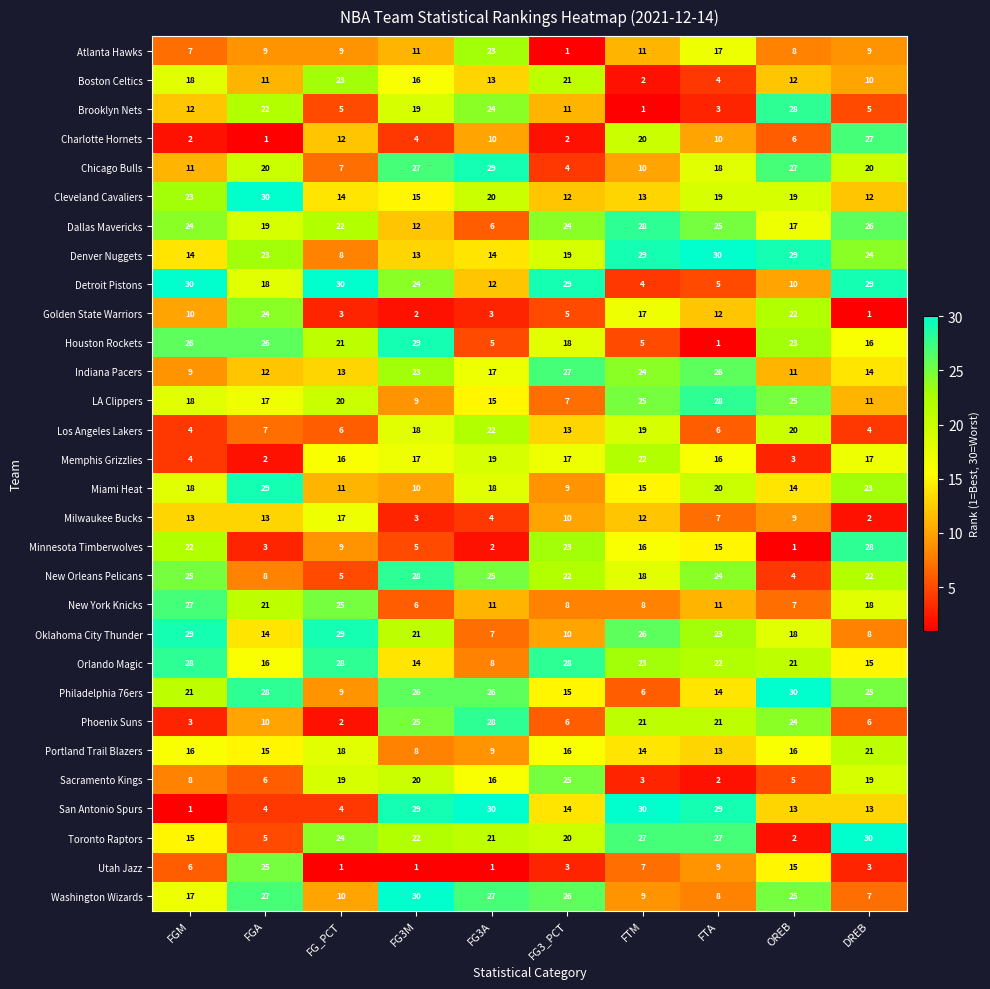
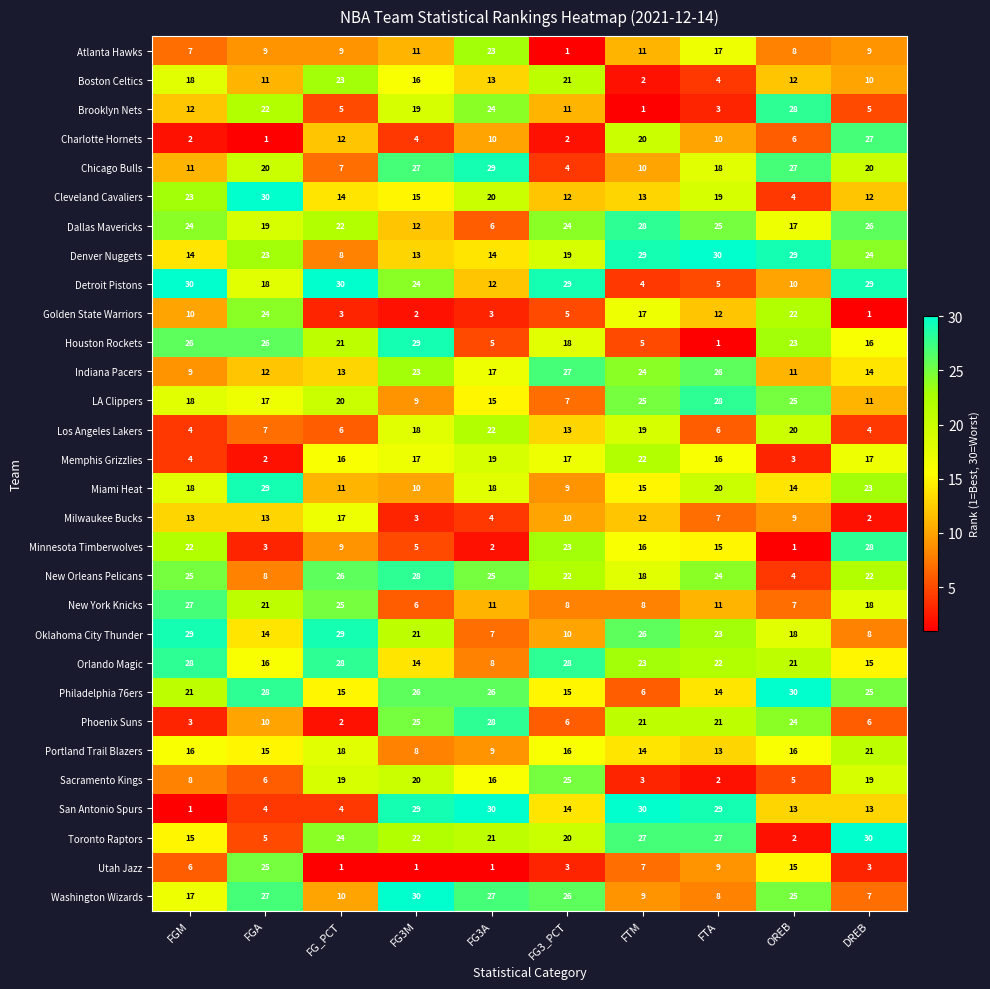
Cleveland Cavaliers, OREB: 19 -> 4
New Orleans Pelicans, FG_PCT: 5 -> 26
Philadelphia 76ers, FG_PCT: 9 -> 15
